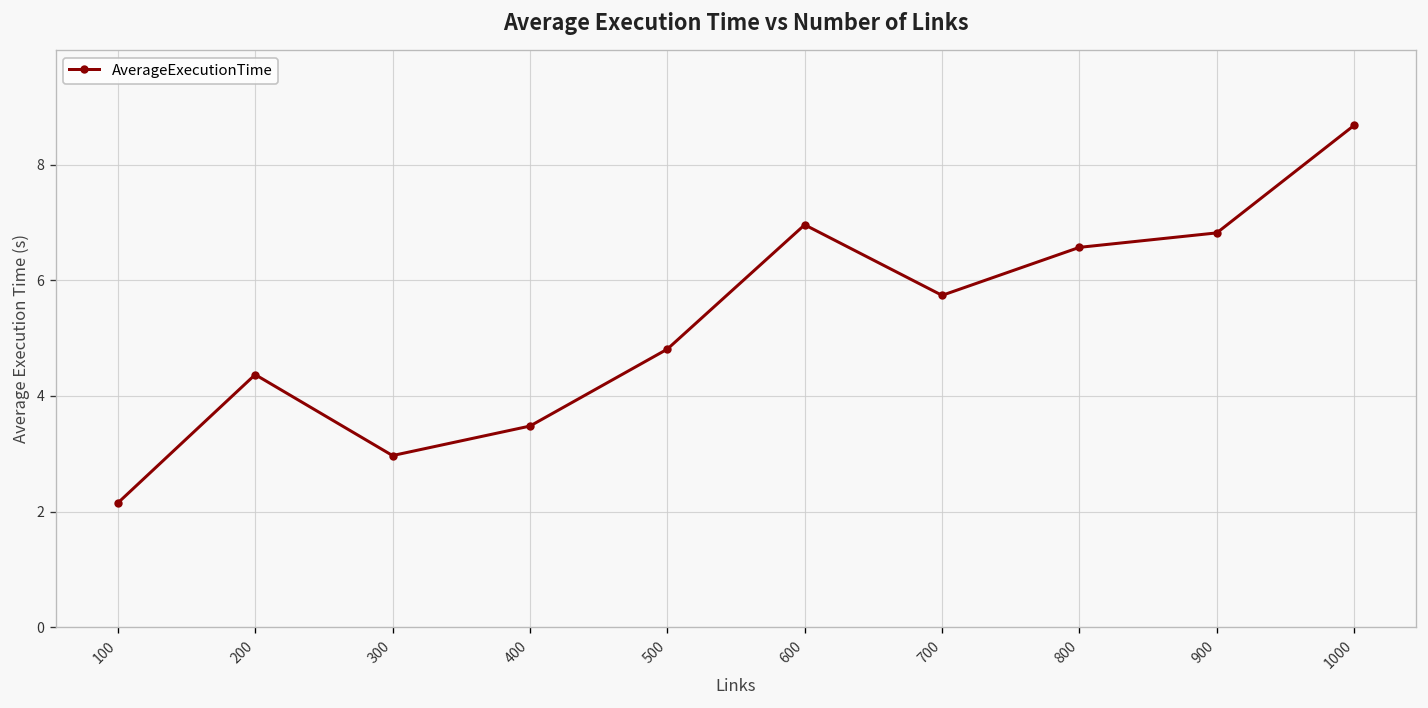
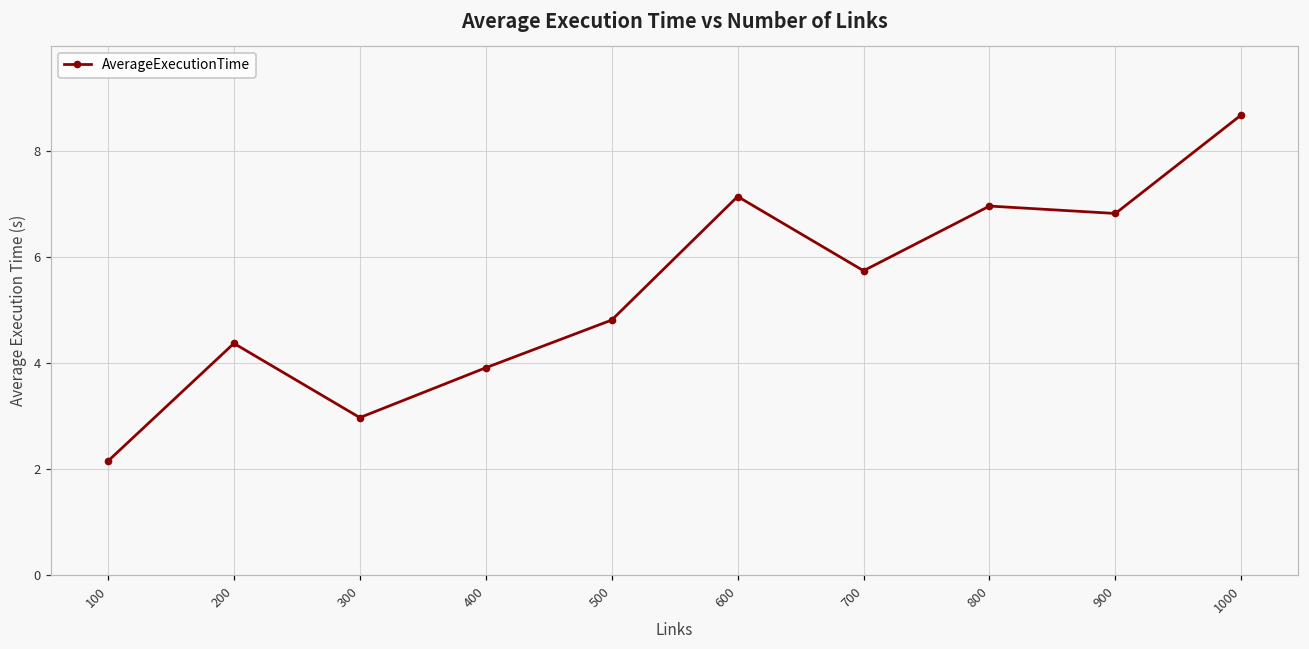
400: 3.5 -> 3.9
600: 7.0 -> 7.1
800: 6.6 -> 7.0
